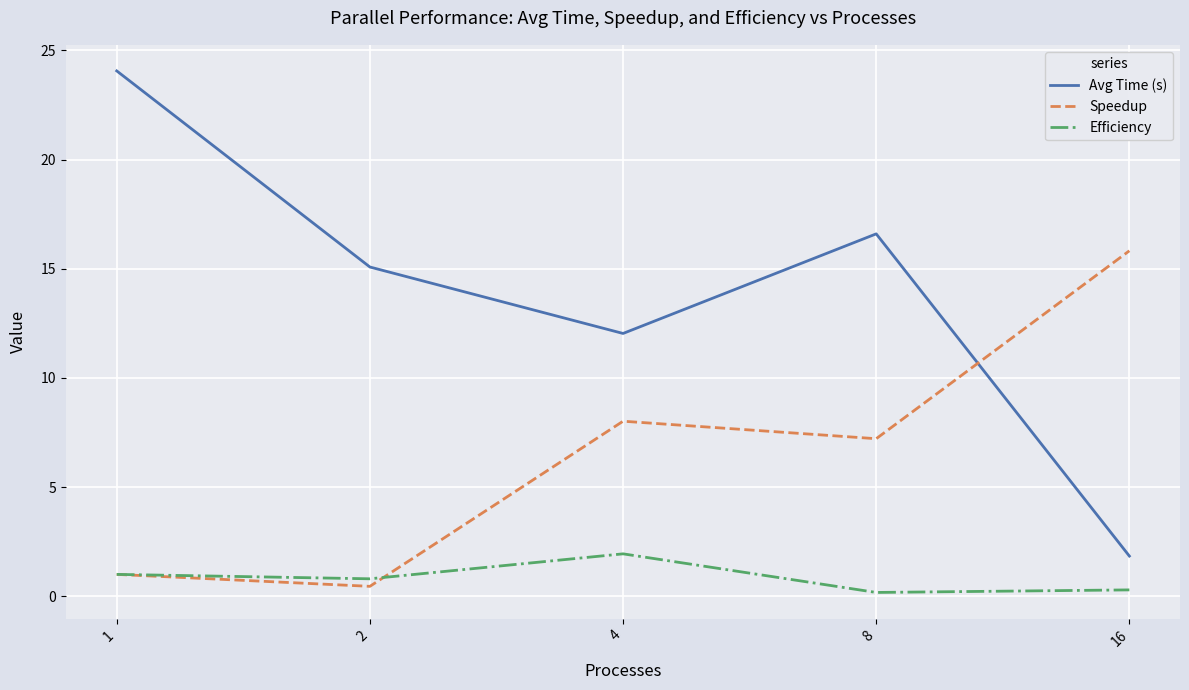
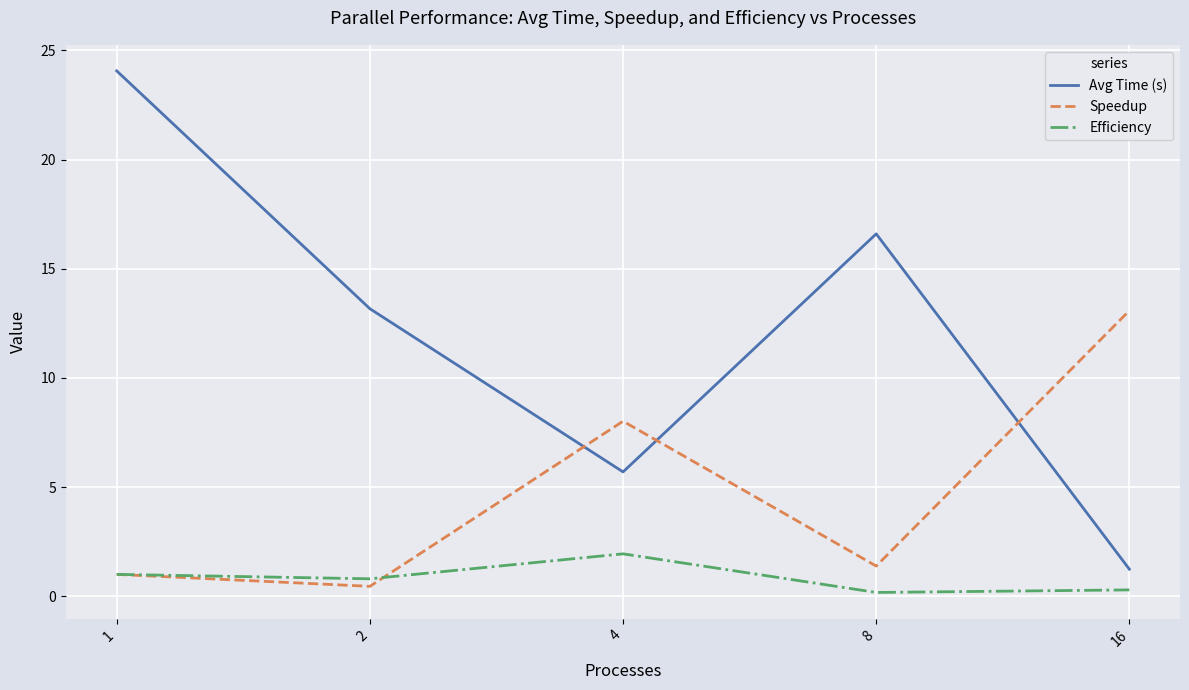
Avg Time (s), 2: 15.1 -> 13.2
Avg Time (s), 4: 12.0 -> 5.7
Speedup, 8: 7.2 -> 1.4
Avg Time (s), 16: 1.8 -> 1.2
Speedup, 16: 15.8 -> 13.1
